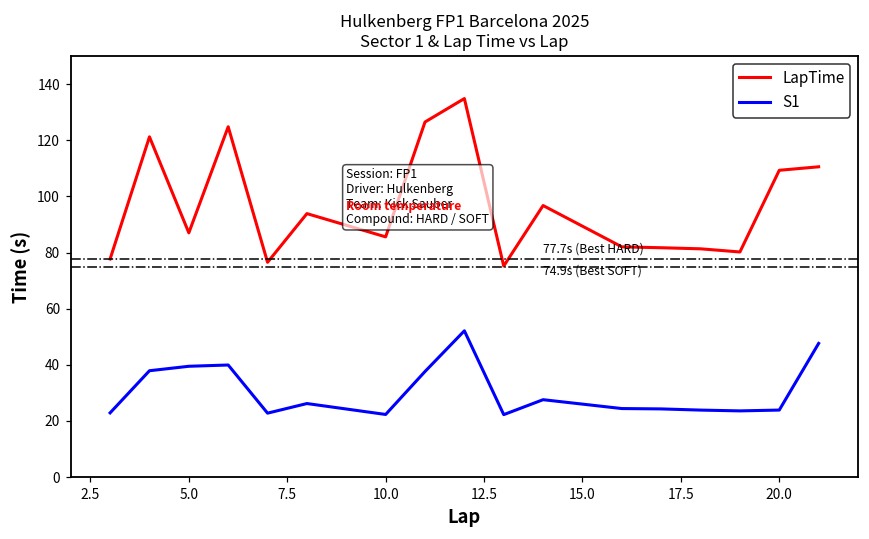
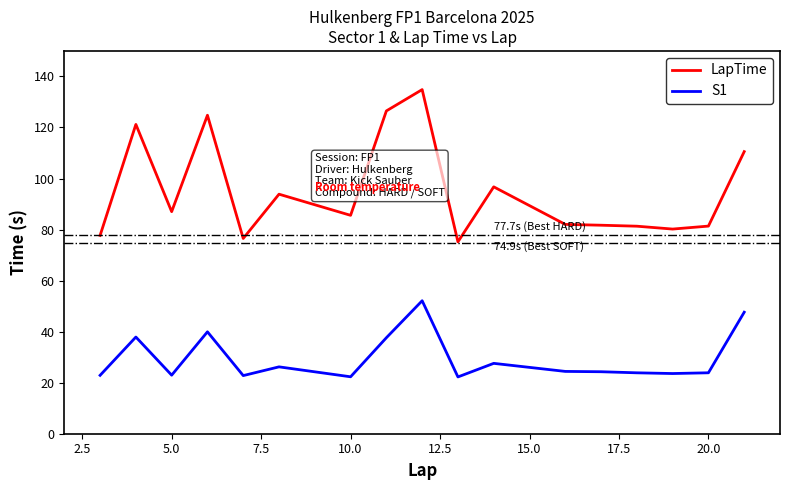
S1, 5.0: 39 -> 23
LapTime, 20.0: 109 -> 81
